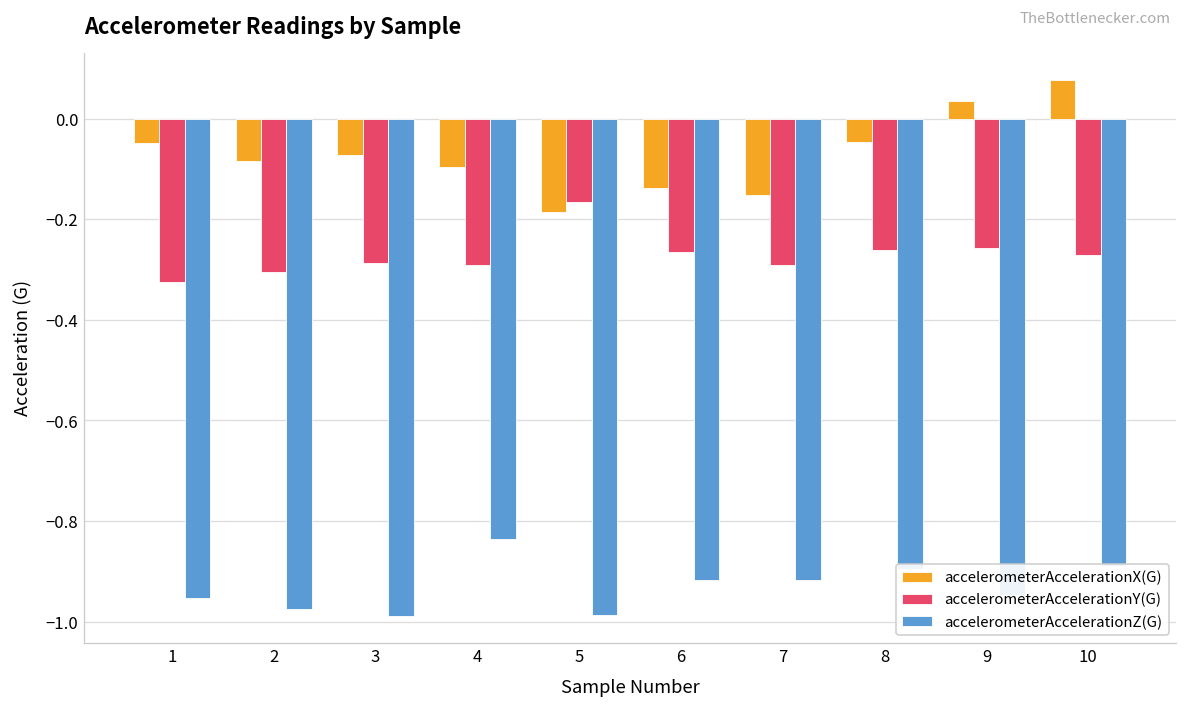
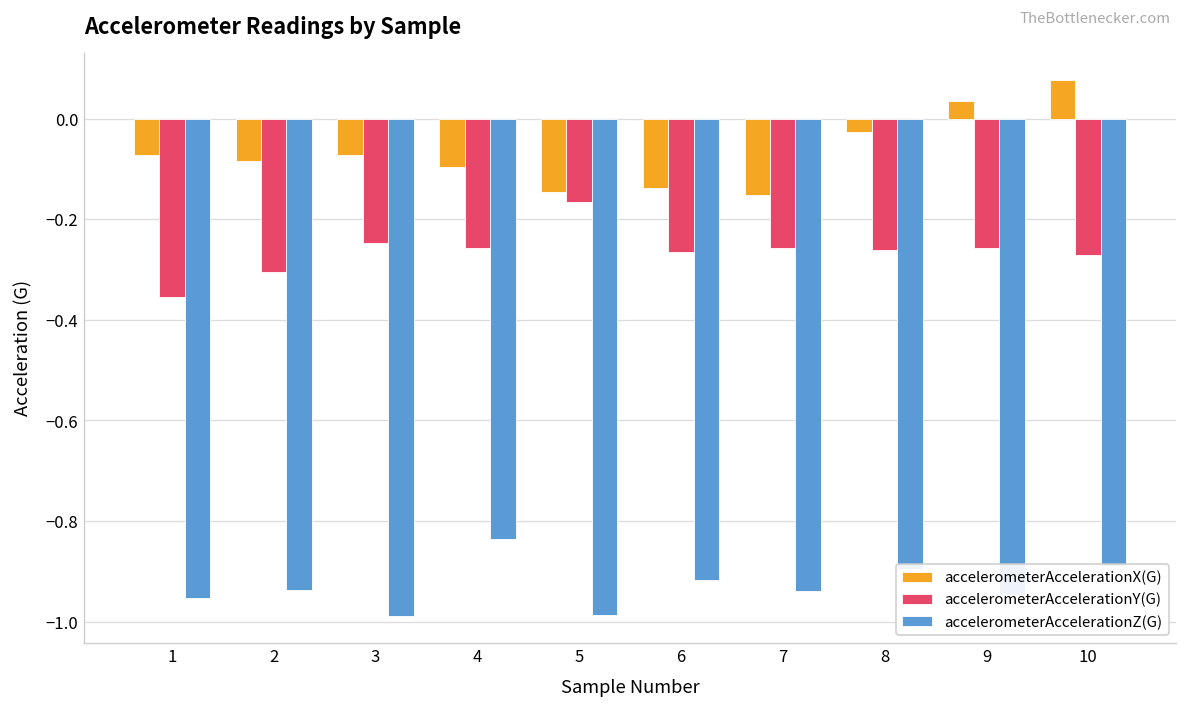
accelerometerAccelerationX(G), 1: -0.05 -> -0.07
accelerometerAccelerationY(G), 1: -0.33 -> -0.35
accelerometerAccelerationZ(G), 2: -0.98 -> -0.94
accelerometerAccelerationY(G), 3: -0.29 -> -0.25
accelerometerAccelerationY(G), 4: -0.29 -> -0.26
accelerometerAccelerationX(G), 5: -0.19 -> -0.15
accelerometerAccelerationY(G), 7: -0.29 -> -0.26
accelerometerAccelerationZ(G), 7: -0.92 -> -0.94
accelerometerAccelerationX(G), 8: -0.05 -> -0.03
